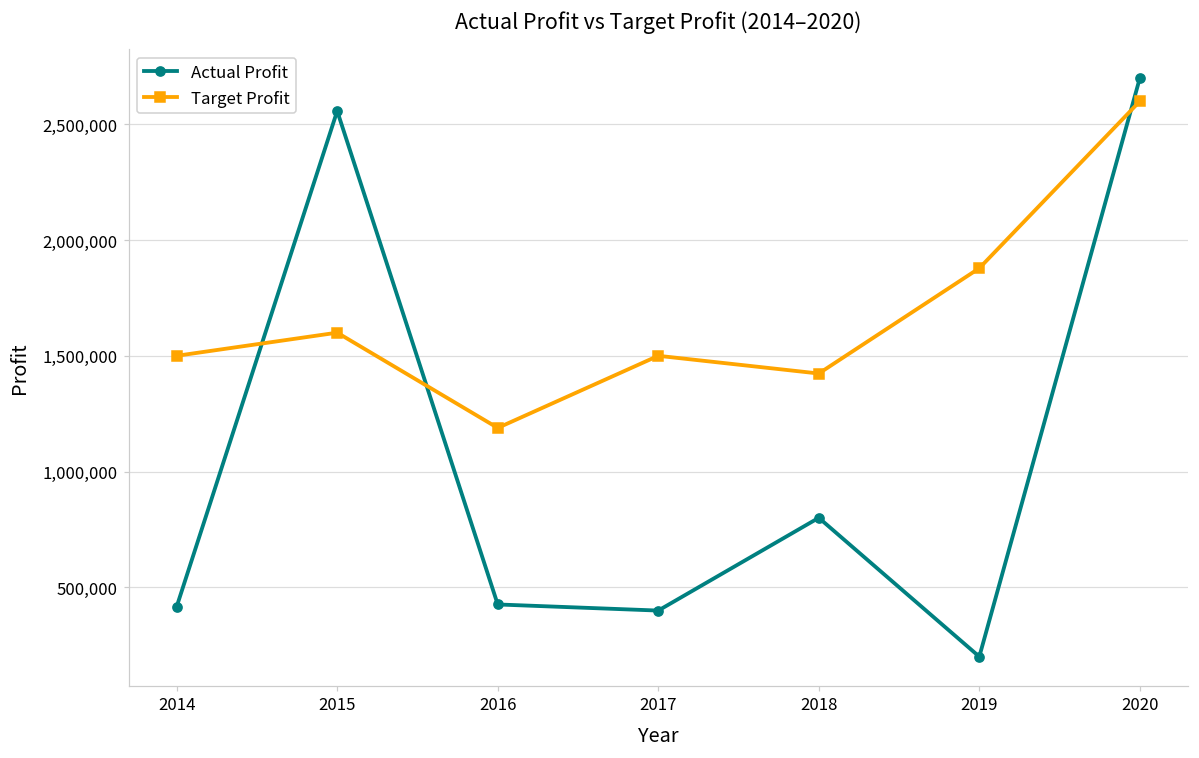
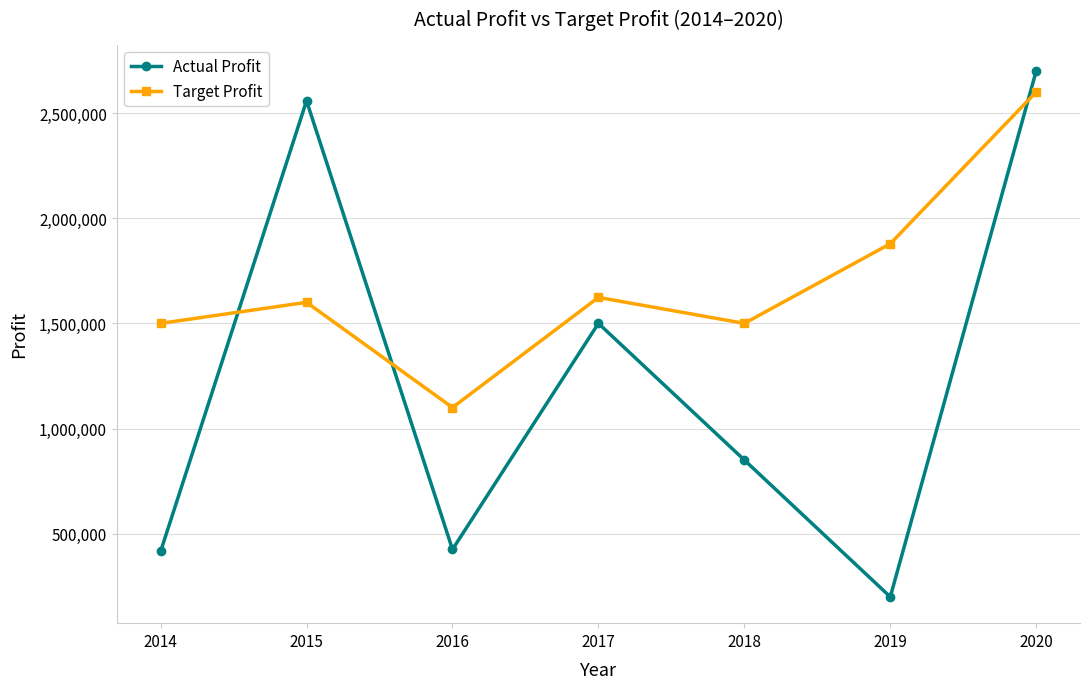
Target Profit, 2016: 1,190,000 -> 1,100,000
Actual Profit, 2017: 400,000 -> 1,500,000
Target Profit, 2017: 1,500,000 -> 1,620,000
Actual Profit, 2018: 800,000 -> 850,000
Target Profit, 2018: 1,420,000 -> 1,500,000
